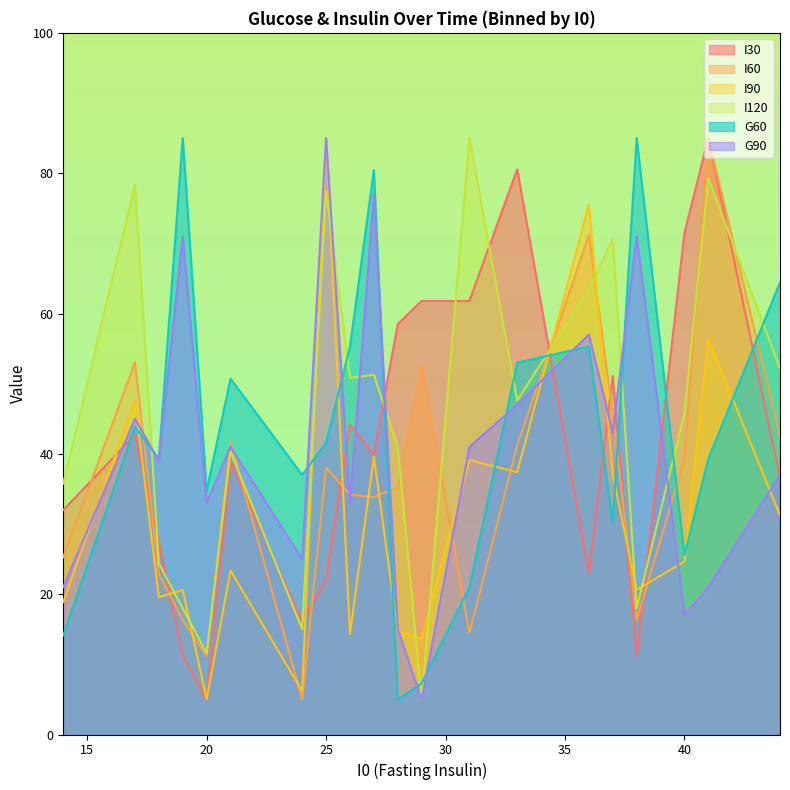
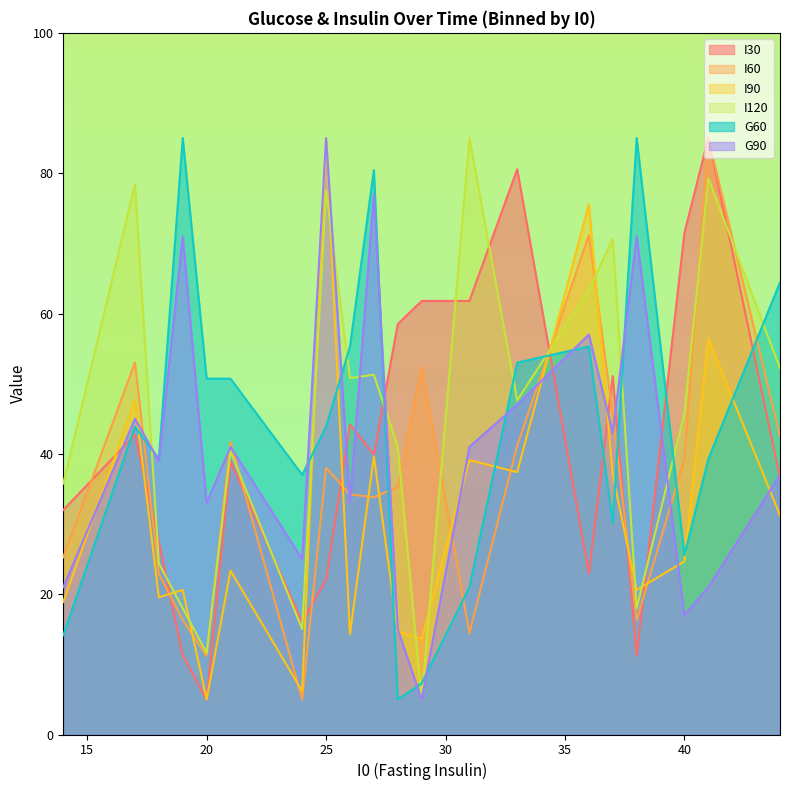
G60, 20: 35 -> 51
G60, 25: 42 -> 44
